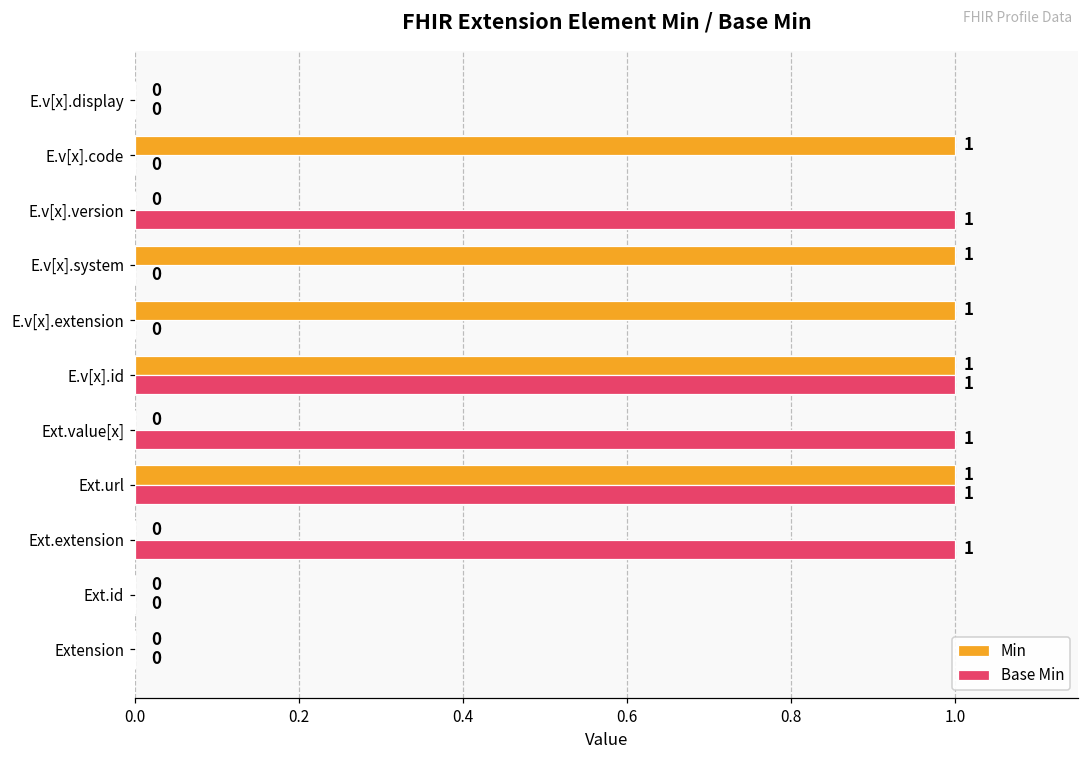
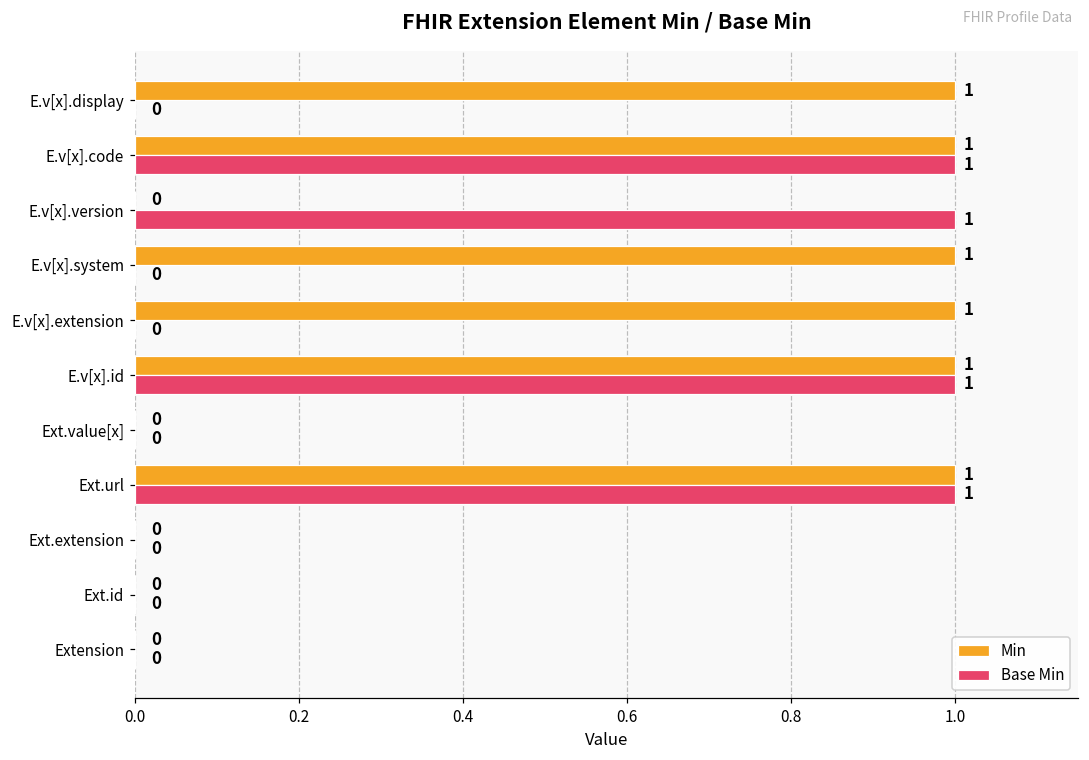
Min, E.v[x].display: 0 -> 1
Base Min, E.v[x].code: 0 -> 1
Base Min, Ext.value[x]: 1 -> 0
Base Min, Ext.extension: 1 -> 0
